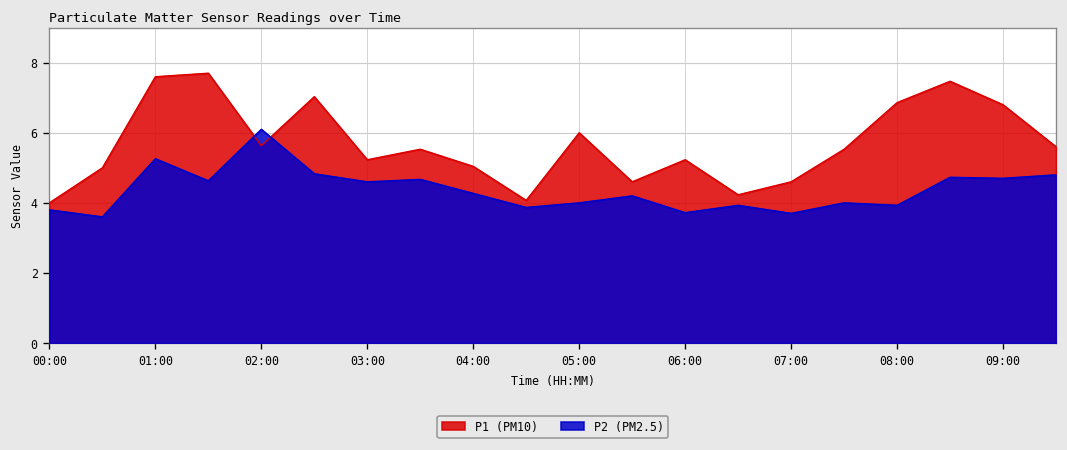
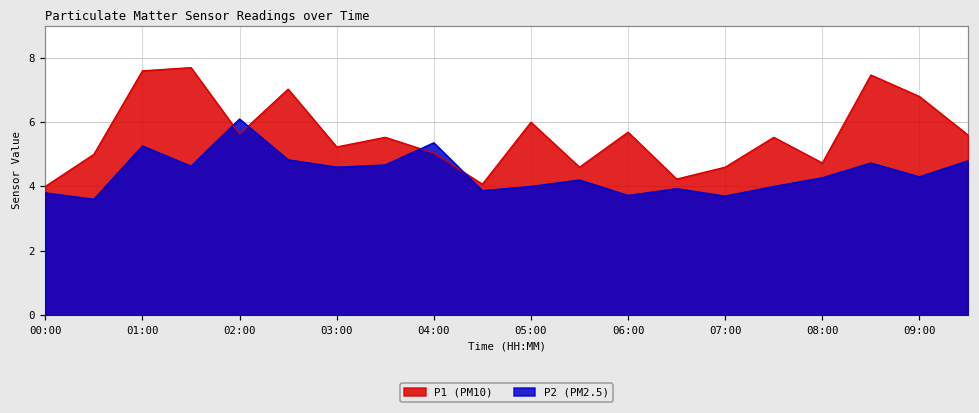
P2 (PM2.5), 04:00: 4.3 -> 5.4
P1 (PM10), 06:00: 5.2 -> 5.7
P1 (PM10), 08:00: 6.9 -> 4.7
P2 (PM2.5), 08:00: 3.9 -> 4.3
P2 (PM2.5), 09:00: 4.7 -> 4.3
